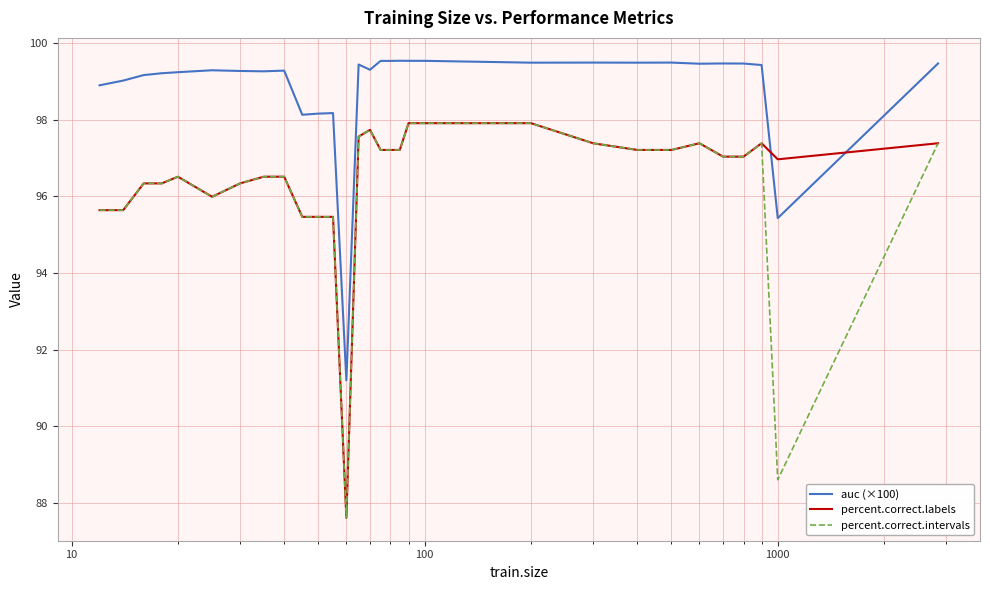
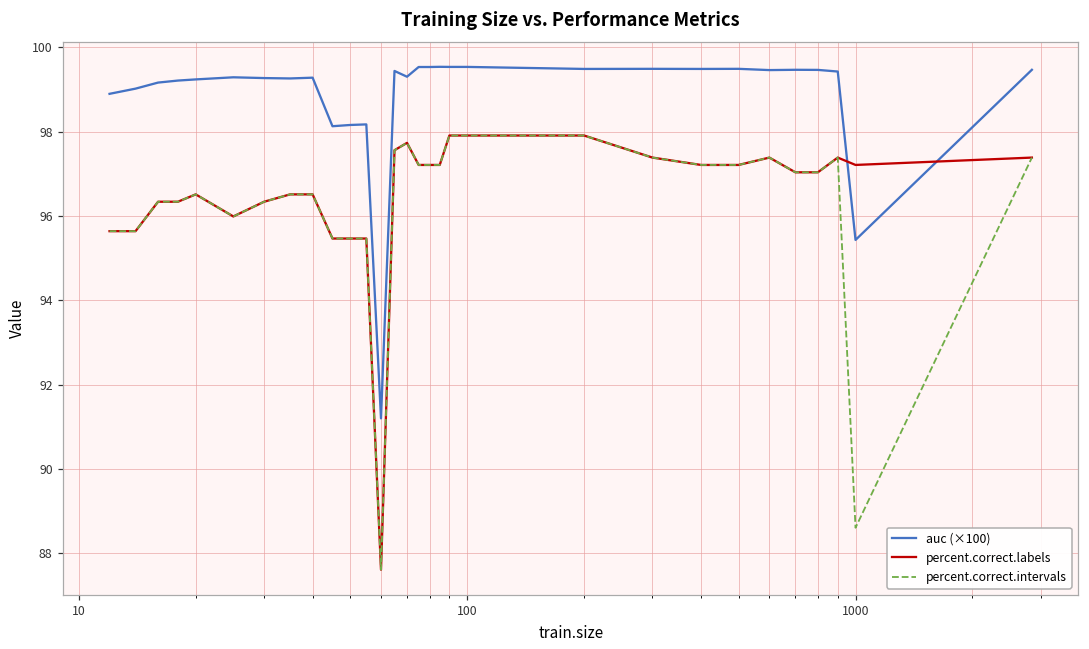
percent.correct.labels, 1000: 97.0 -> 97.2
